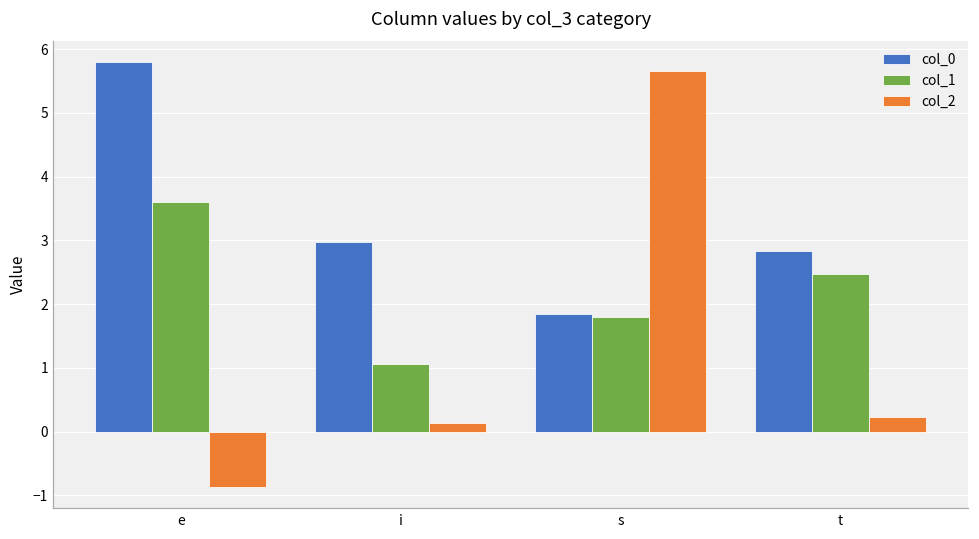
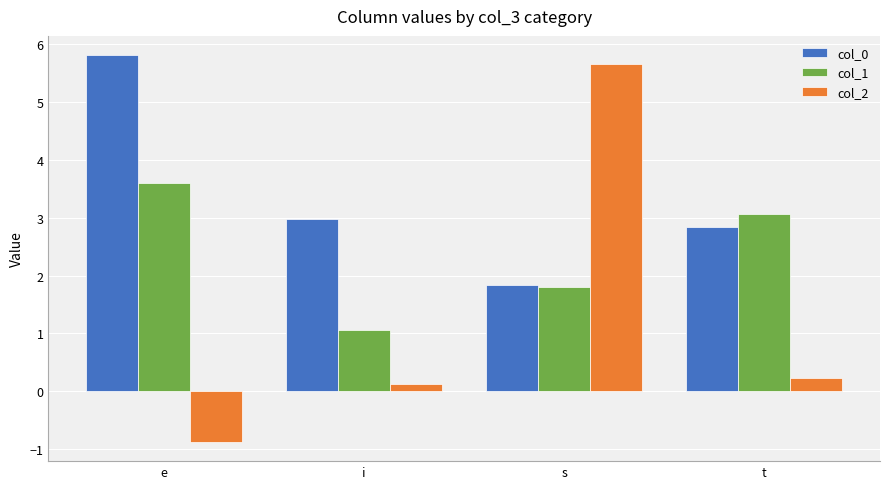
col_1, t: 2.5 -> 3.1
